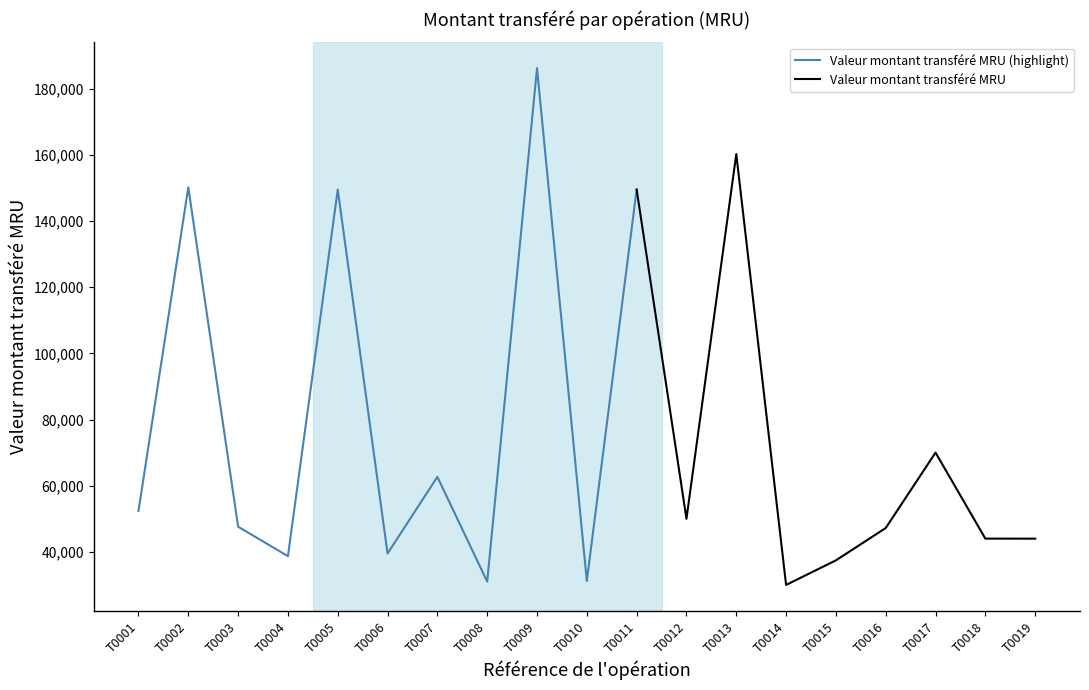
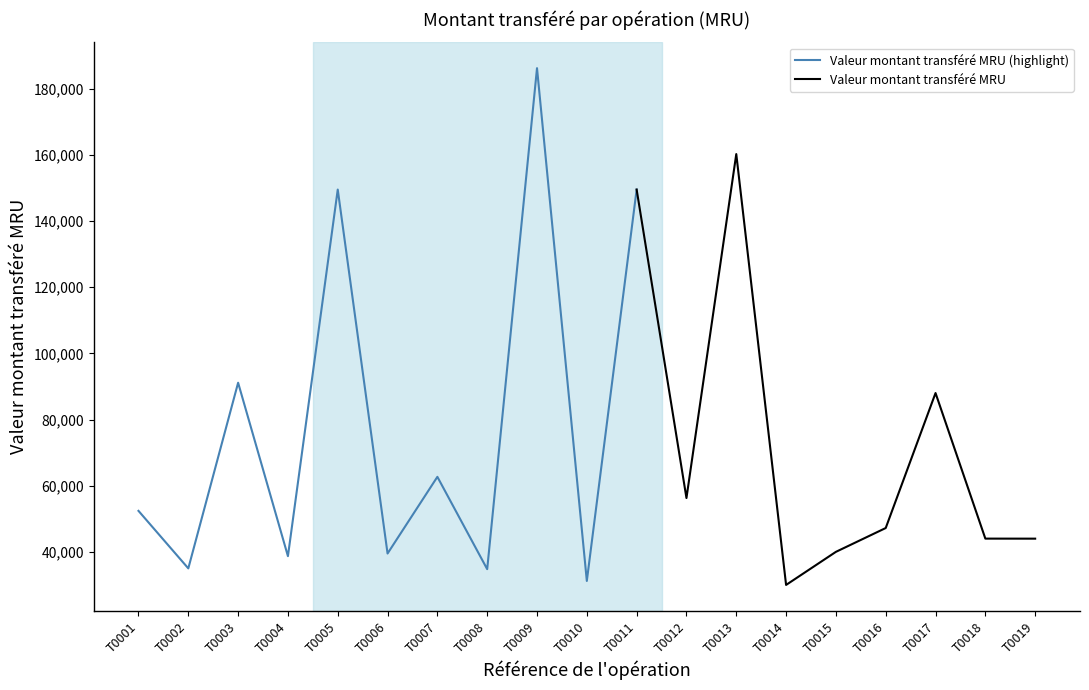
Valeur montant transféré MRU (highlight), T0002: 150,000 -> 35,000
Valeur montant transféré MRU (highlight), T0003: 48,000 -> 91,000
Valeur montant transféré MRU (highlight), T0008: 31,000 -> 35,000
Valeur montant transféré MRU, T0012: 50,000 -> 56,000
Valeur montant transféré MRU, T0015: 37,000 -> 40,000
Valeur montant transféré MRU, T0017: 70,000 -> 88,000
